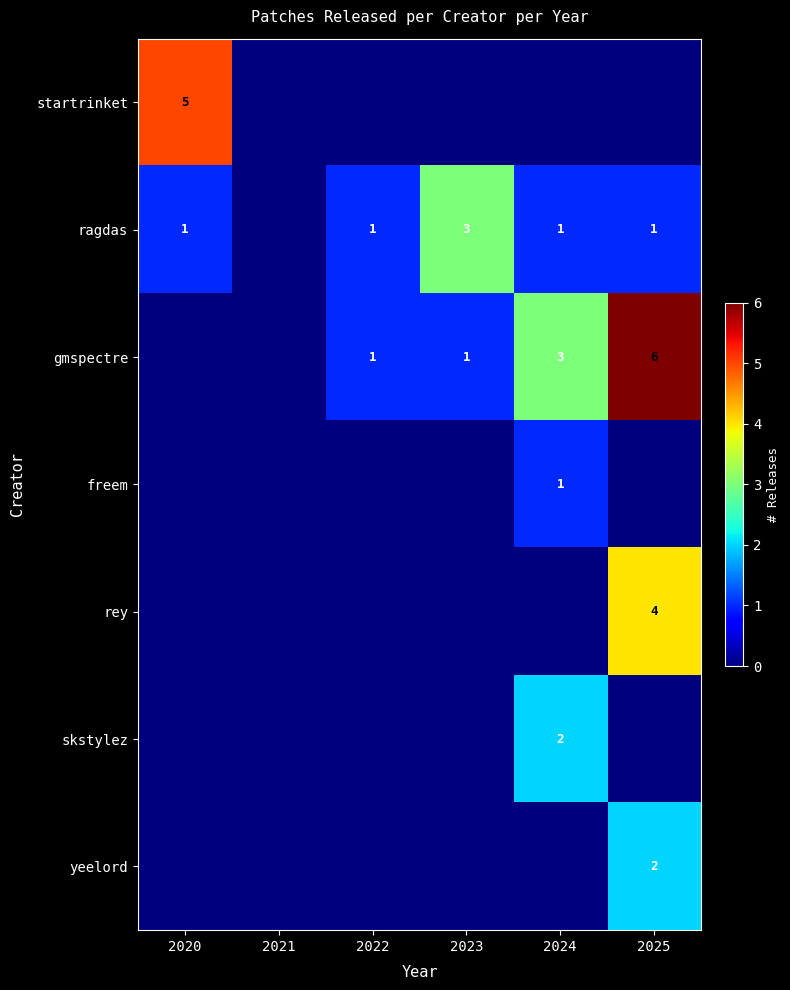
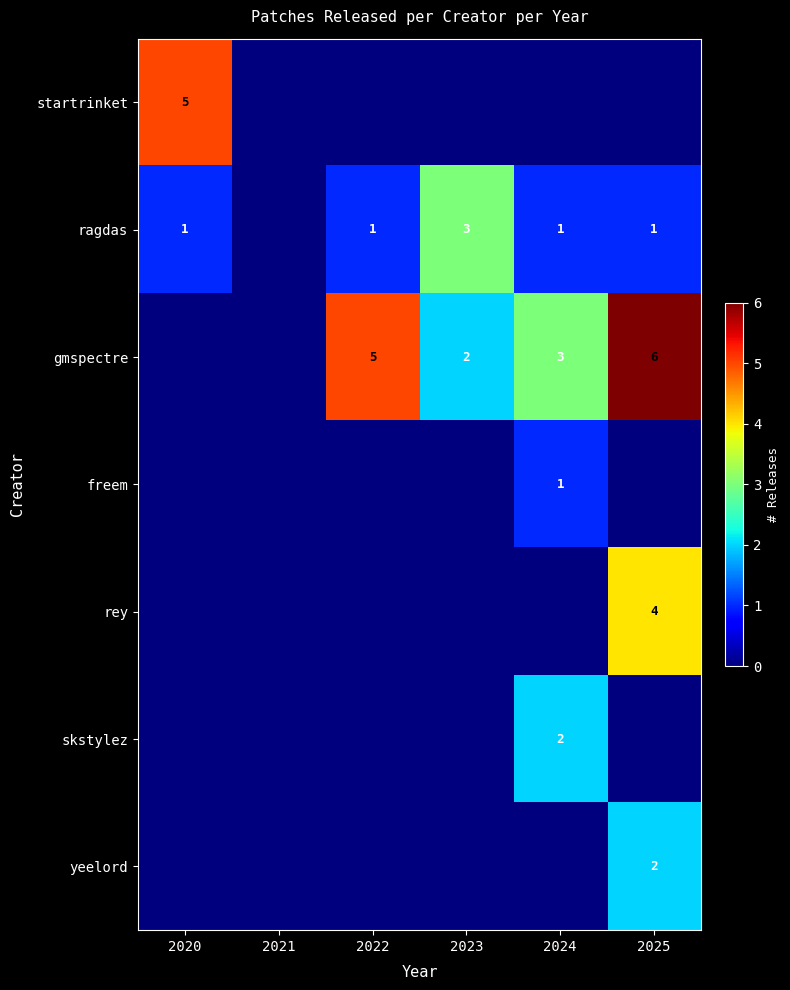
gmspectre, 2022: 1 -> 5
gmspectre, 2023: 1 -> 2
